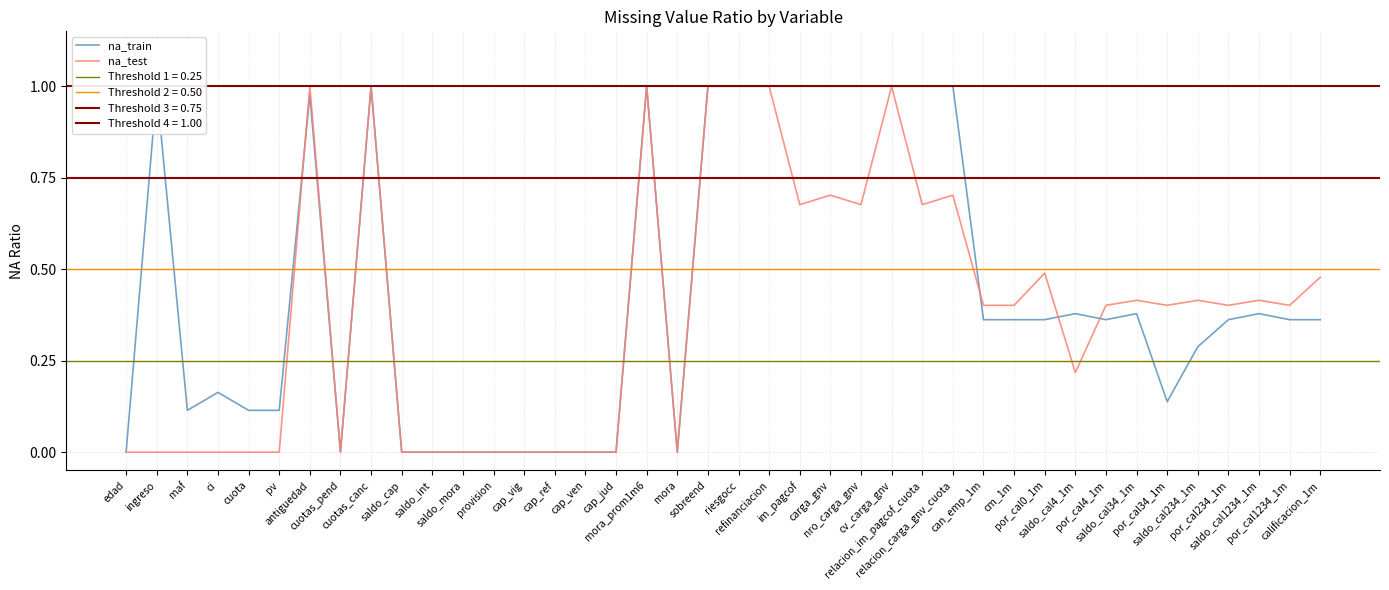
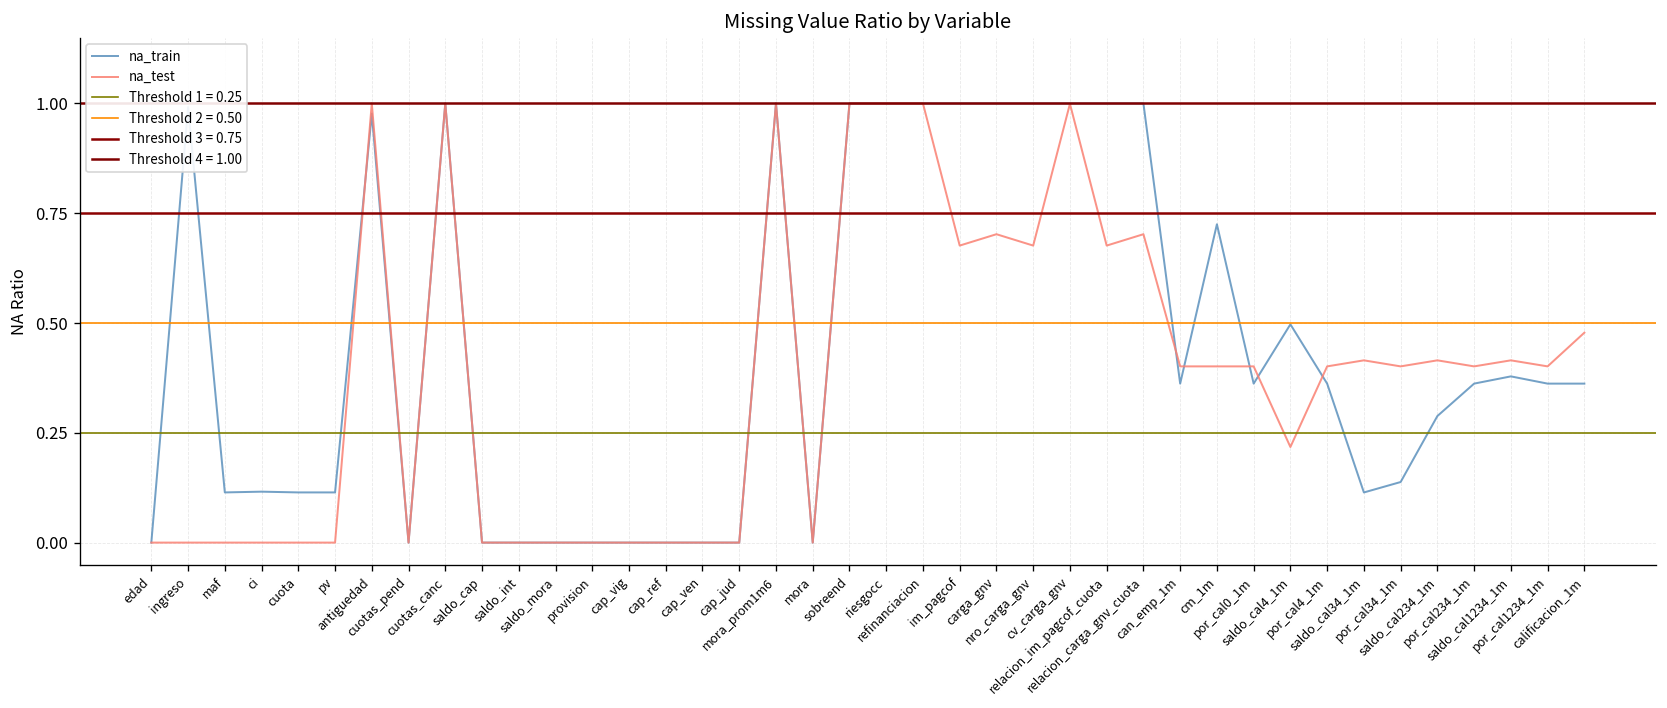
na_train, ci: 0.16 -> 0.12
na_train, cm_1m: 0.36 -> 0.72
na_test, por_cal0_1m: 0.49 -> 0.40
na_train, saldo_cal4_1m: 0.38 -> 0.50
na_train, saldo_cal34_1m: 0.38 -> 0.11
